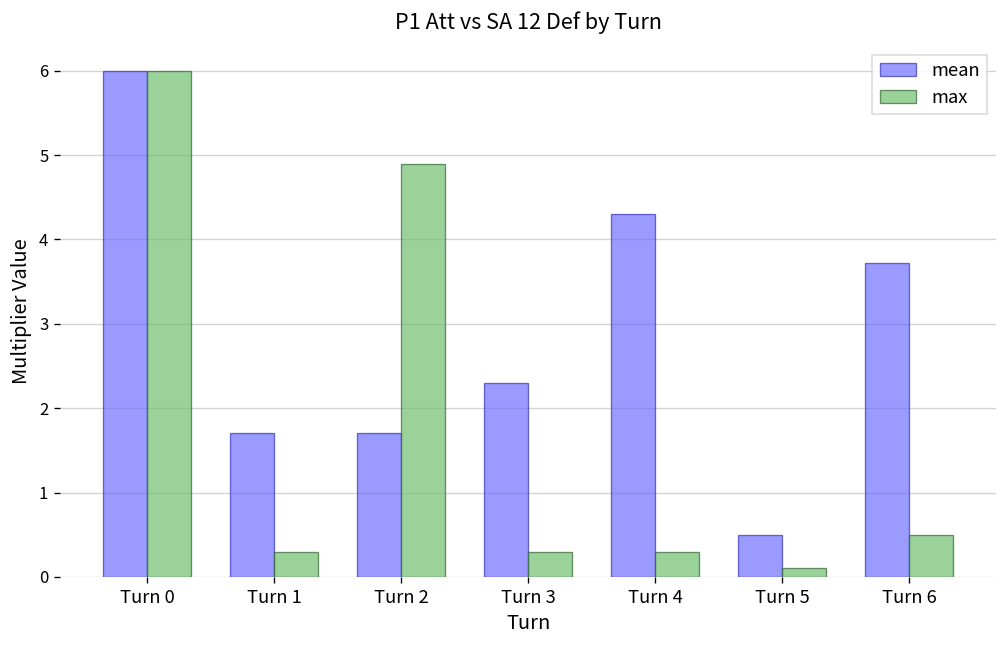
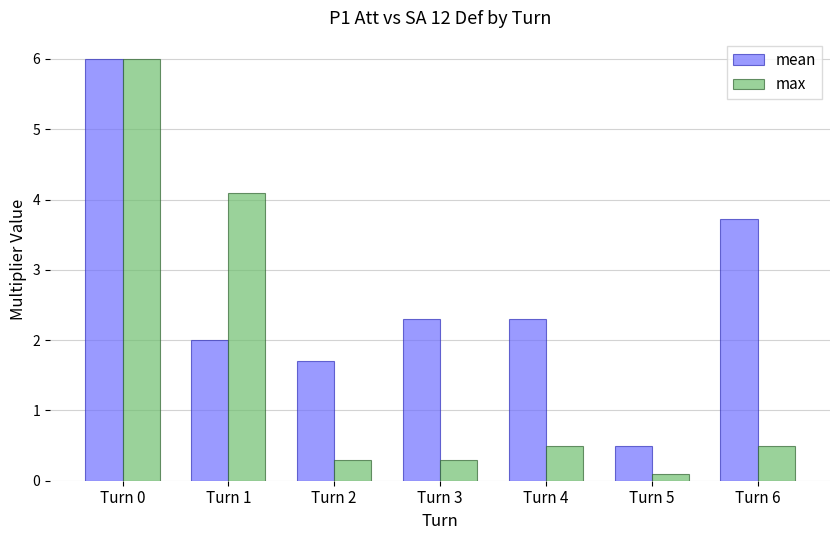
mean, Turn 1: 1.7 -> 2.0
max, Turn 1: 0.3 -> 4.1
max, Turn 2: 4.9 -> 0.3
mean, Turn 4: 4.3 -> 2.3
max, Turn 4: 0.3 -> 0.5
